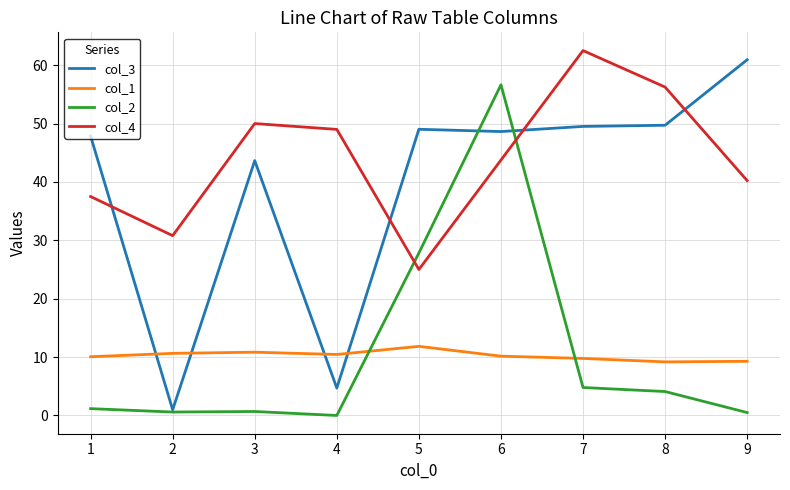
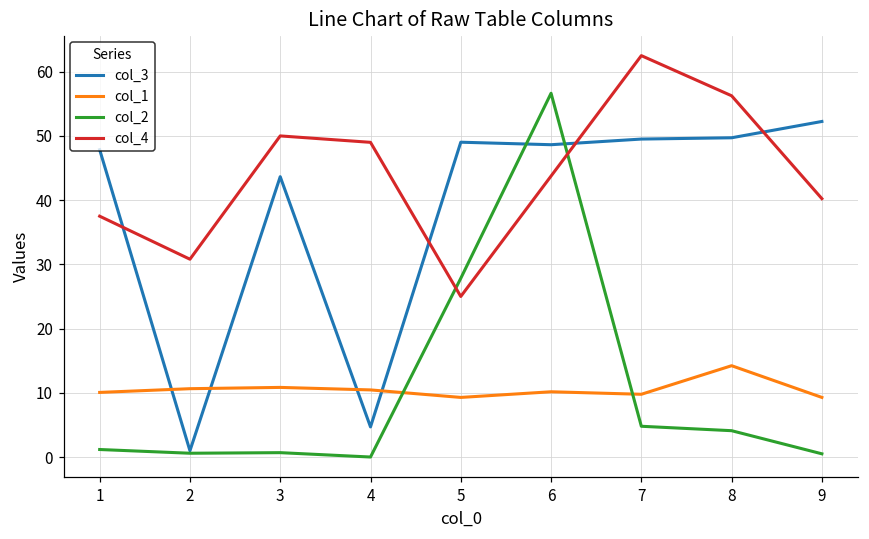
col_1, 5: 12 -> 9
col_1, 8: 9 -> 14
col_3, 9: 61 -> 52
